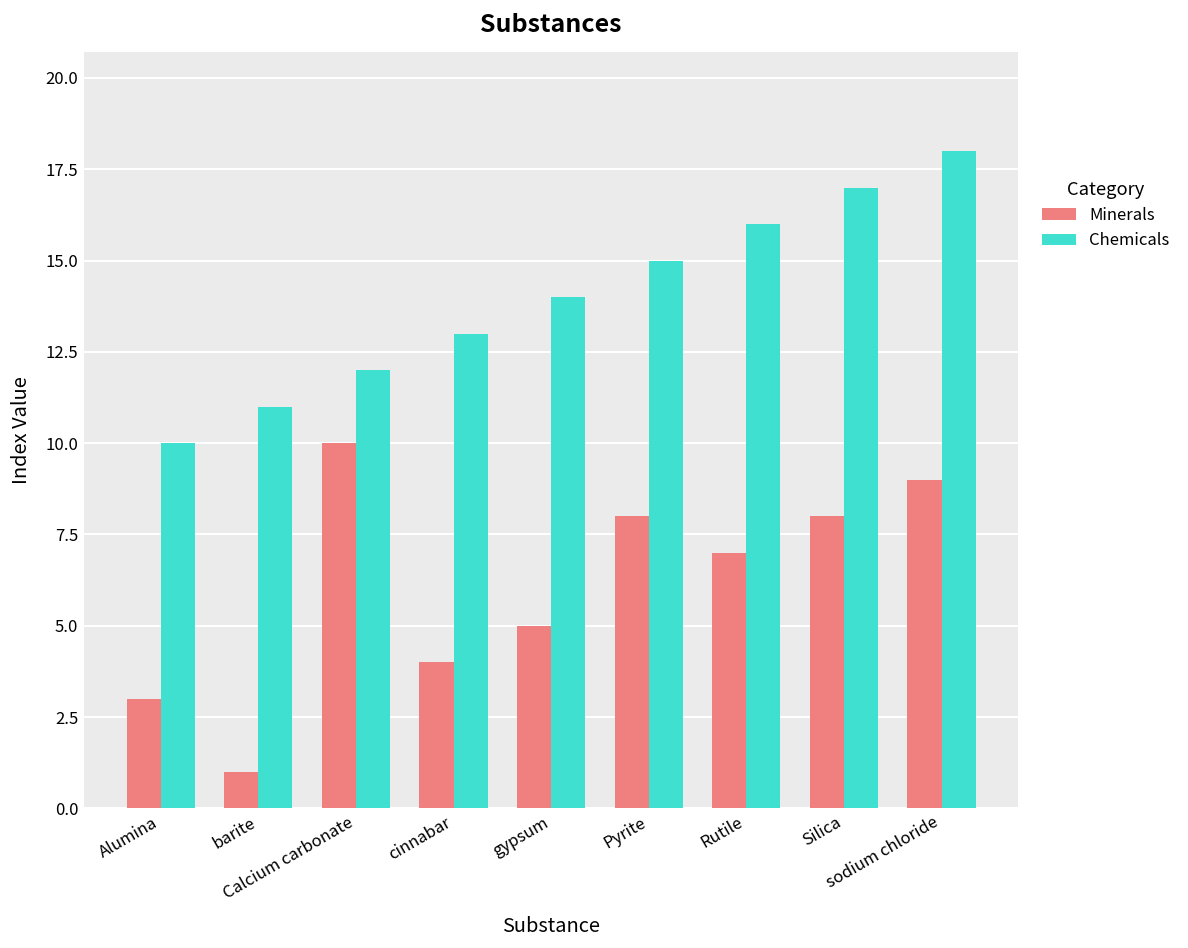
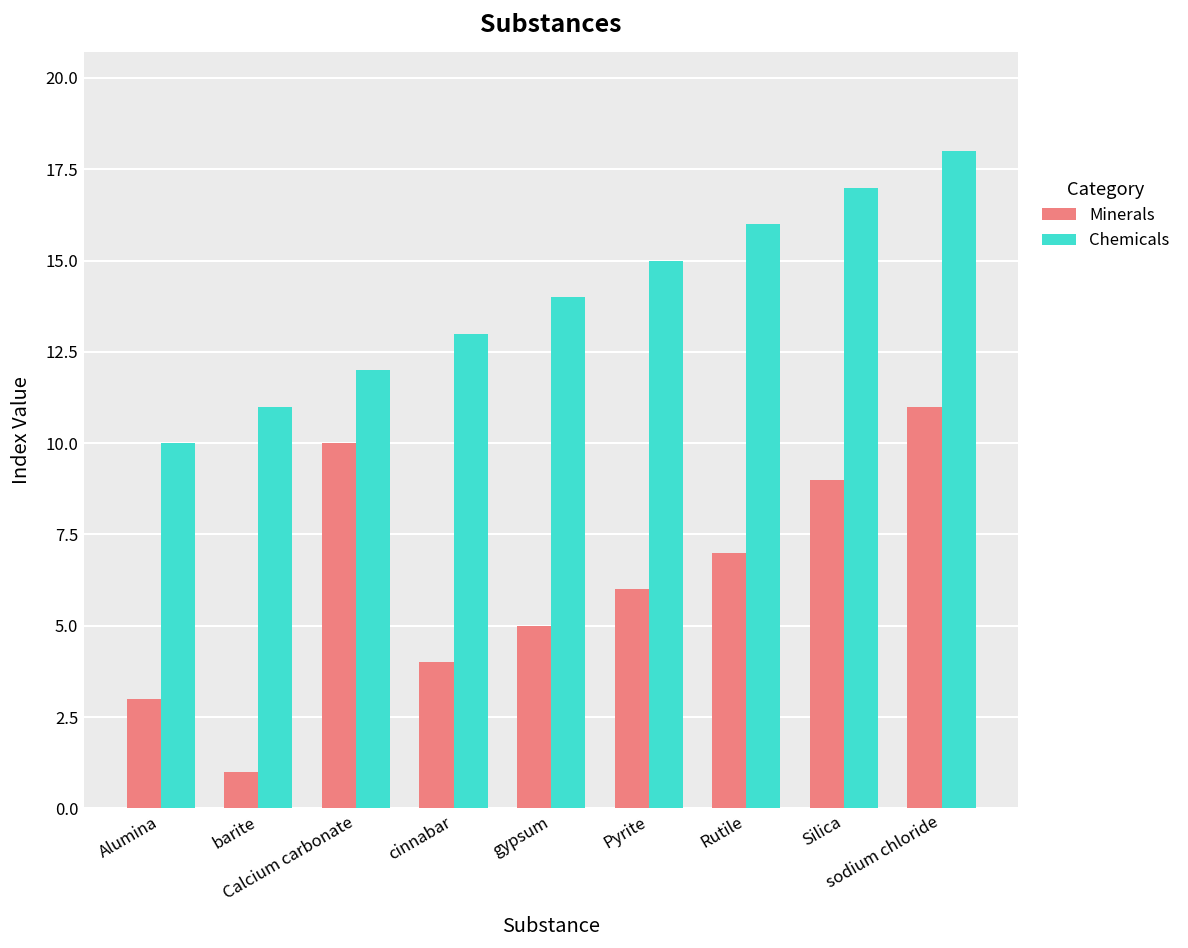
Minerals, Pyrite: 8 -> 6
Minerals, Silica: 8 -> 9
Minerals, sodium chloride: 9 -> 11
